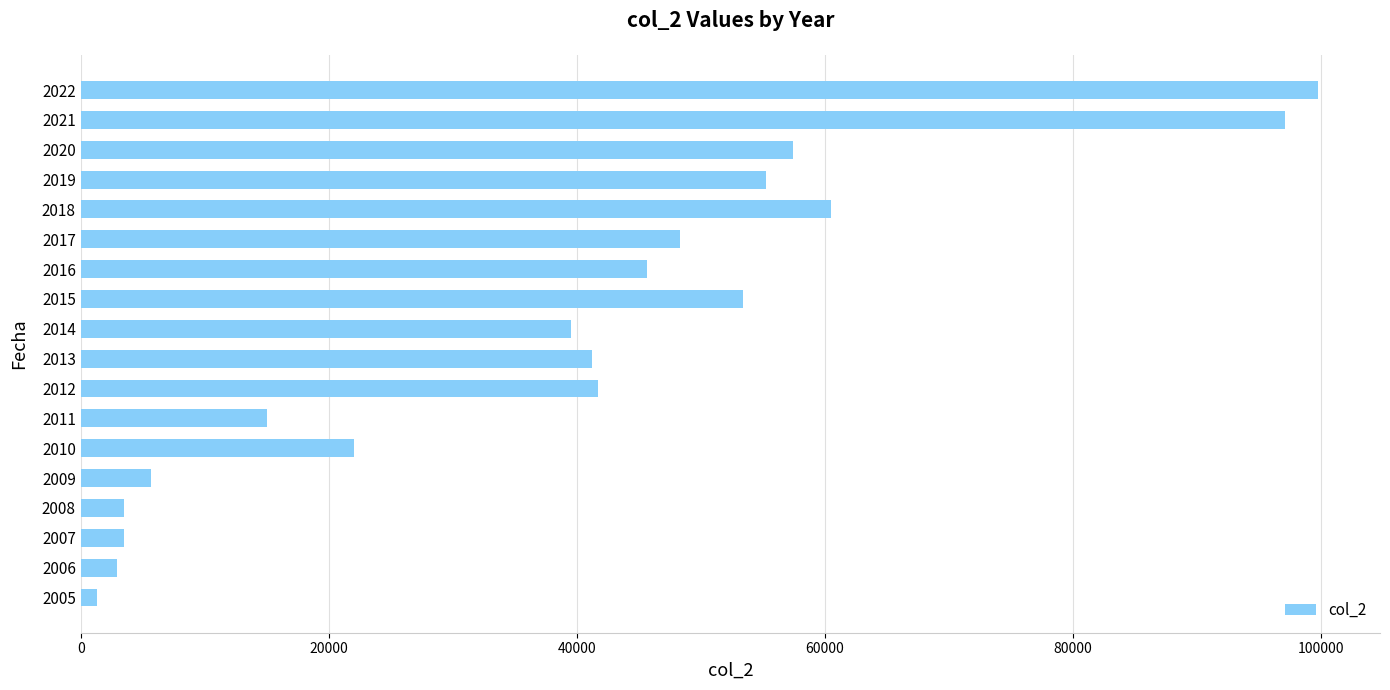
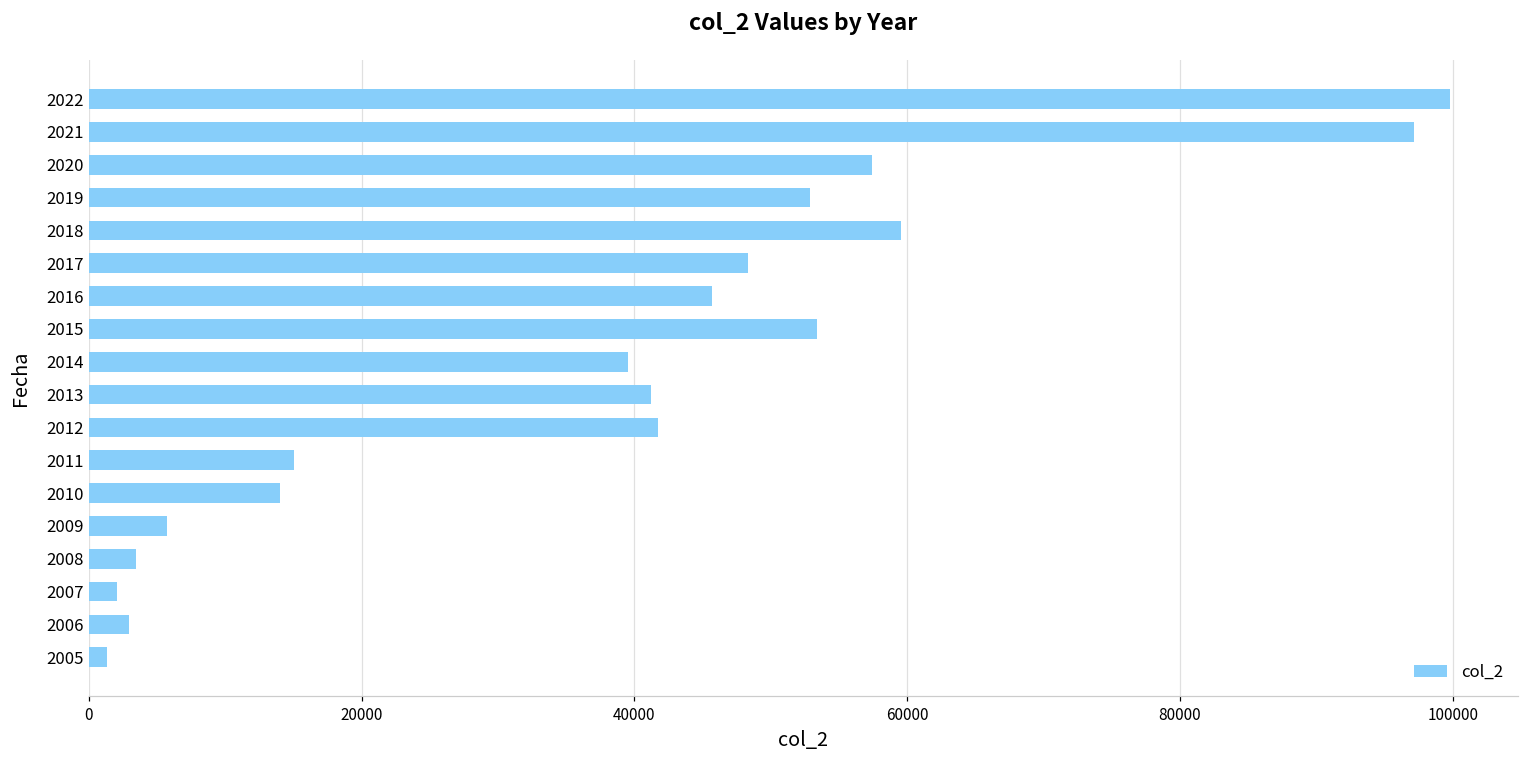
2019: 55300 -> 52900
2018: 60500 -> 59500
2010: 22100 -> 14000
2007: 3500 -> 2100
